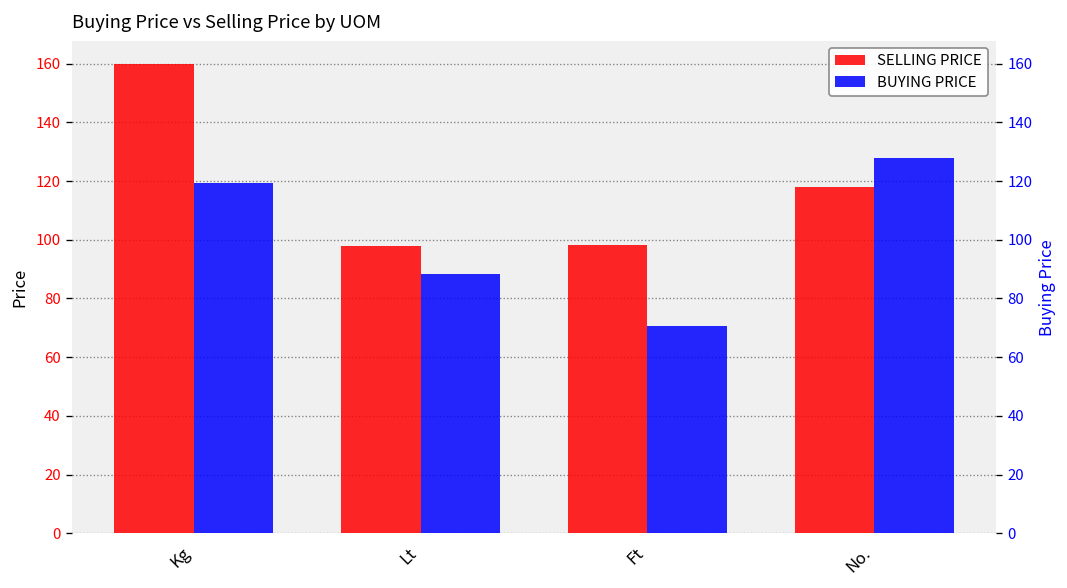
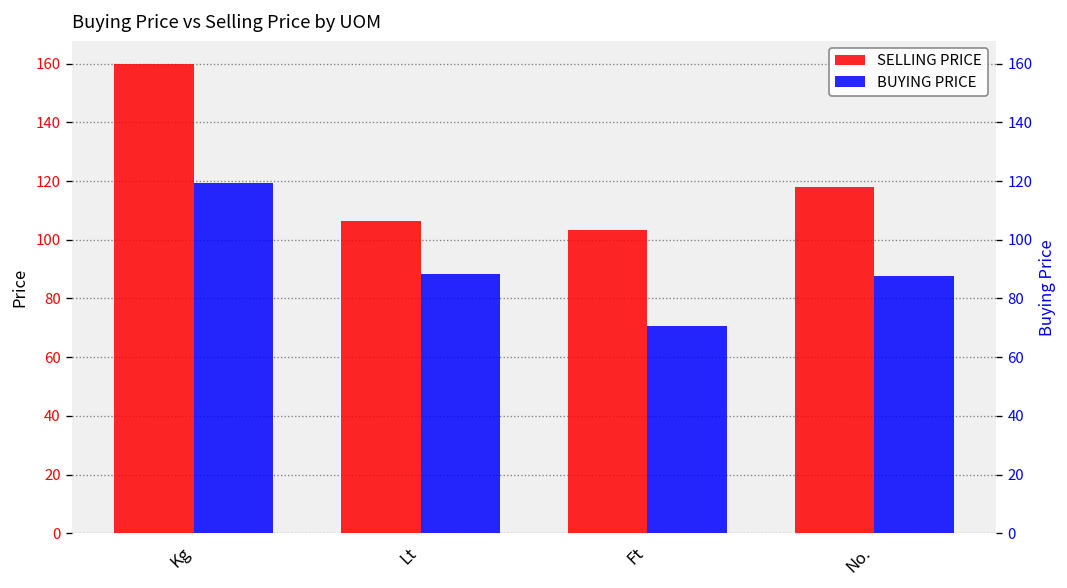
SELLING PRICE, Lt: 98 -> 106
SELLING PRICE, Ft: 98 -> 103
BUYING PRICE, No.: 128 -> 88
